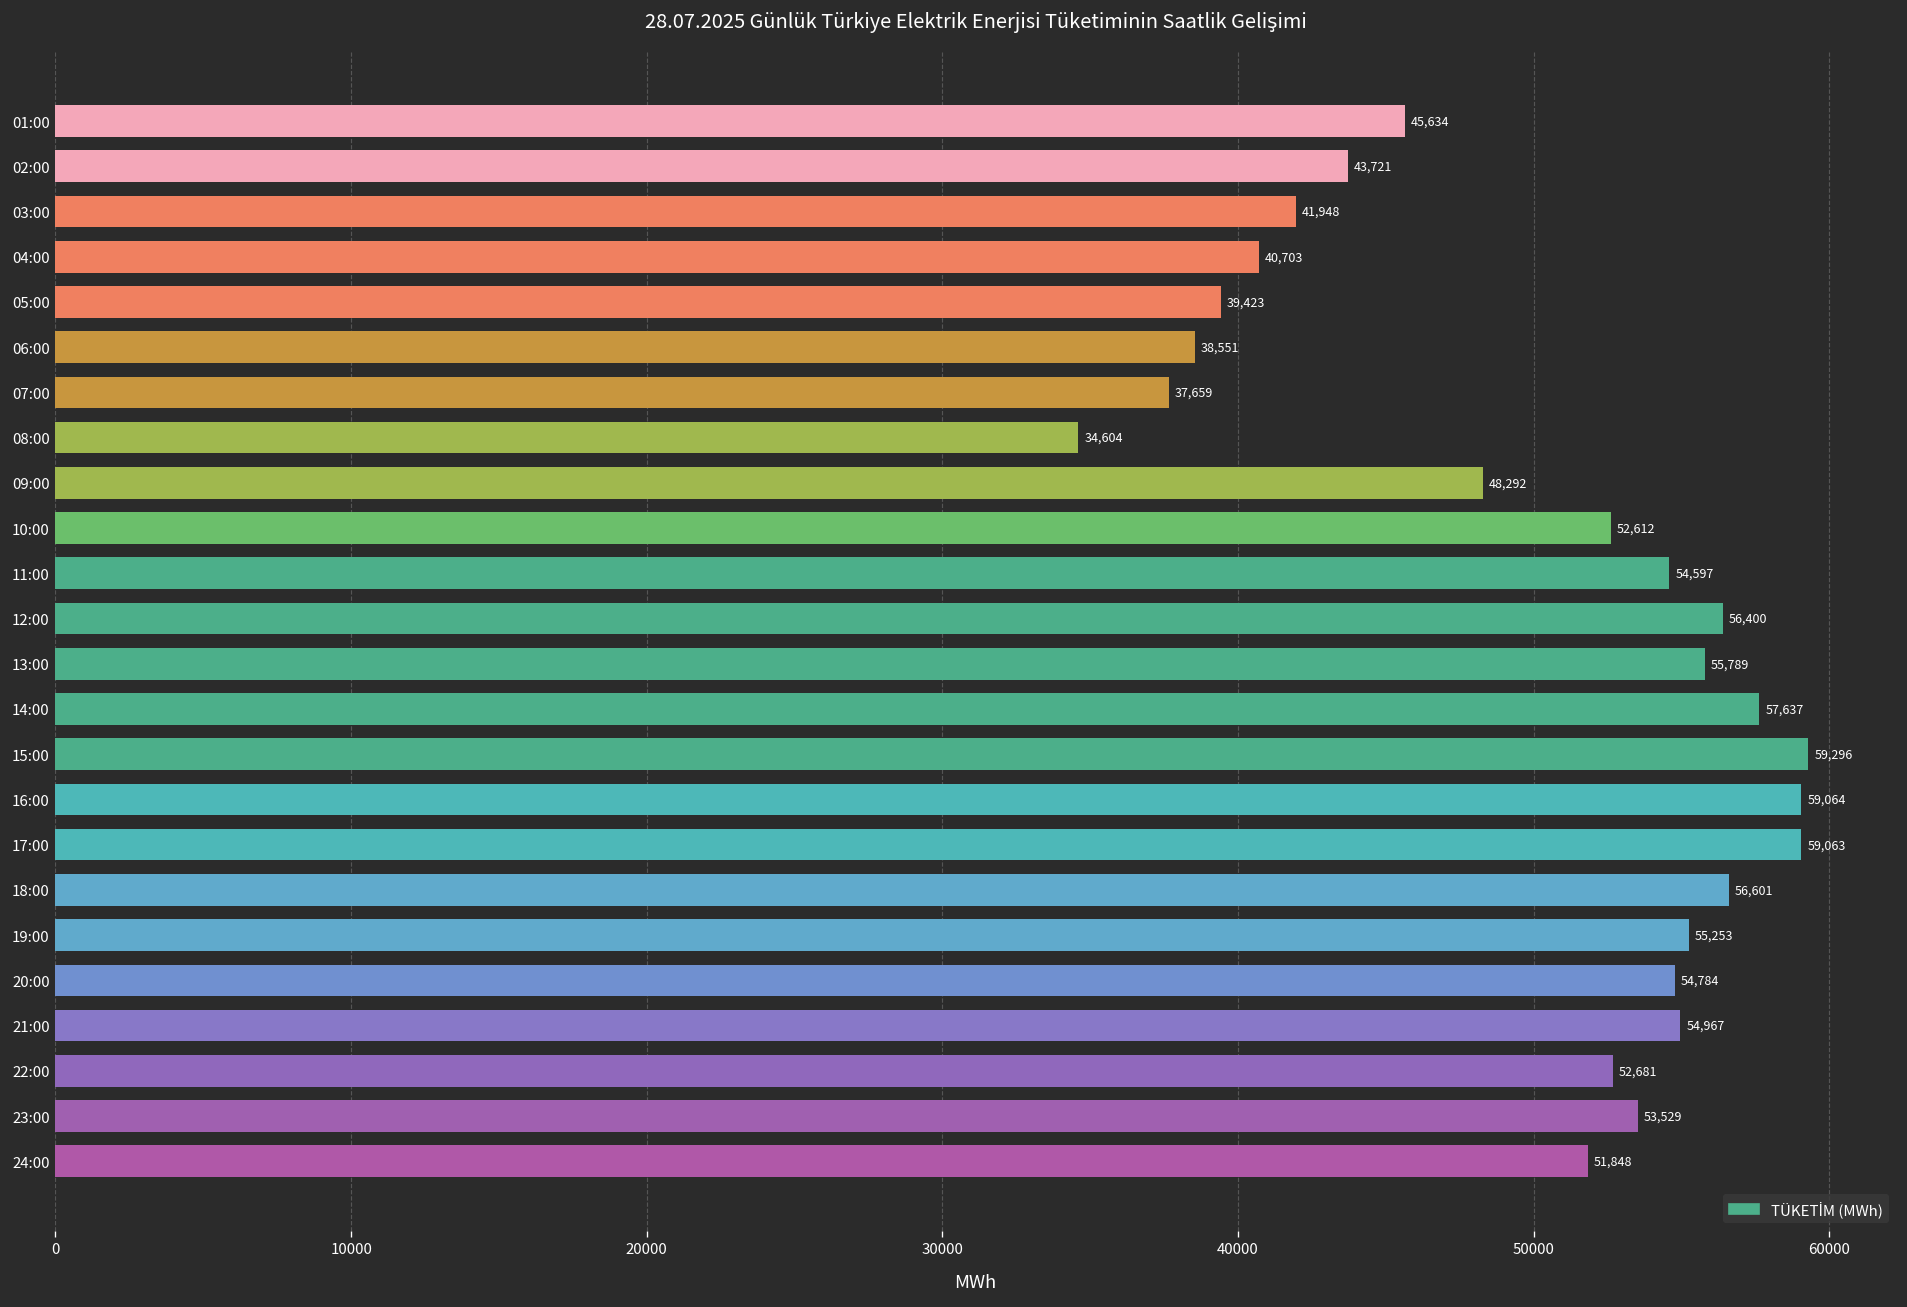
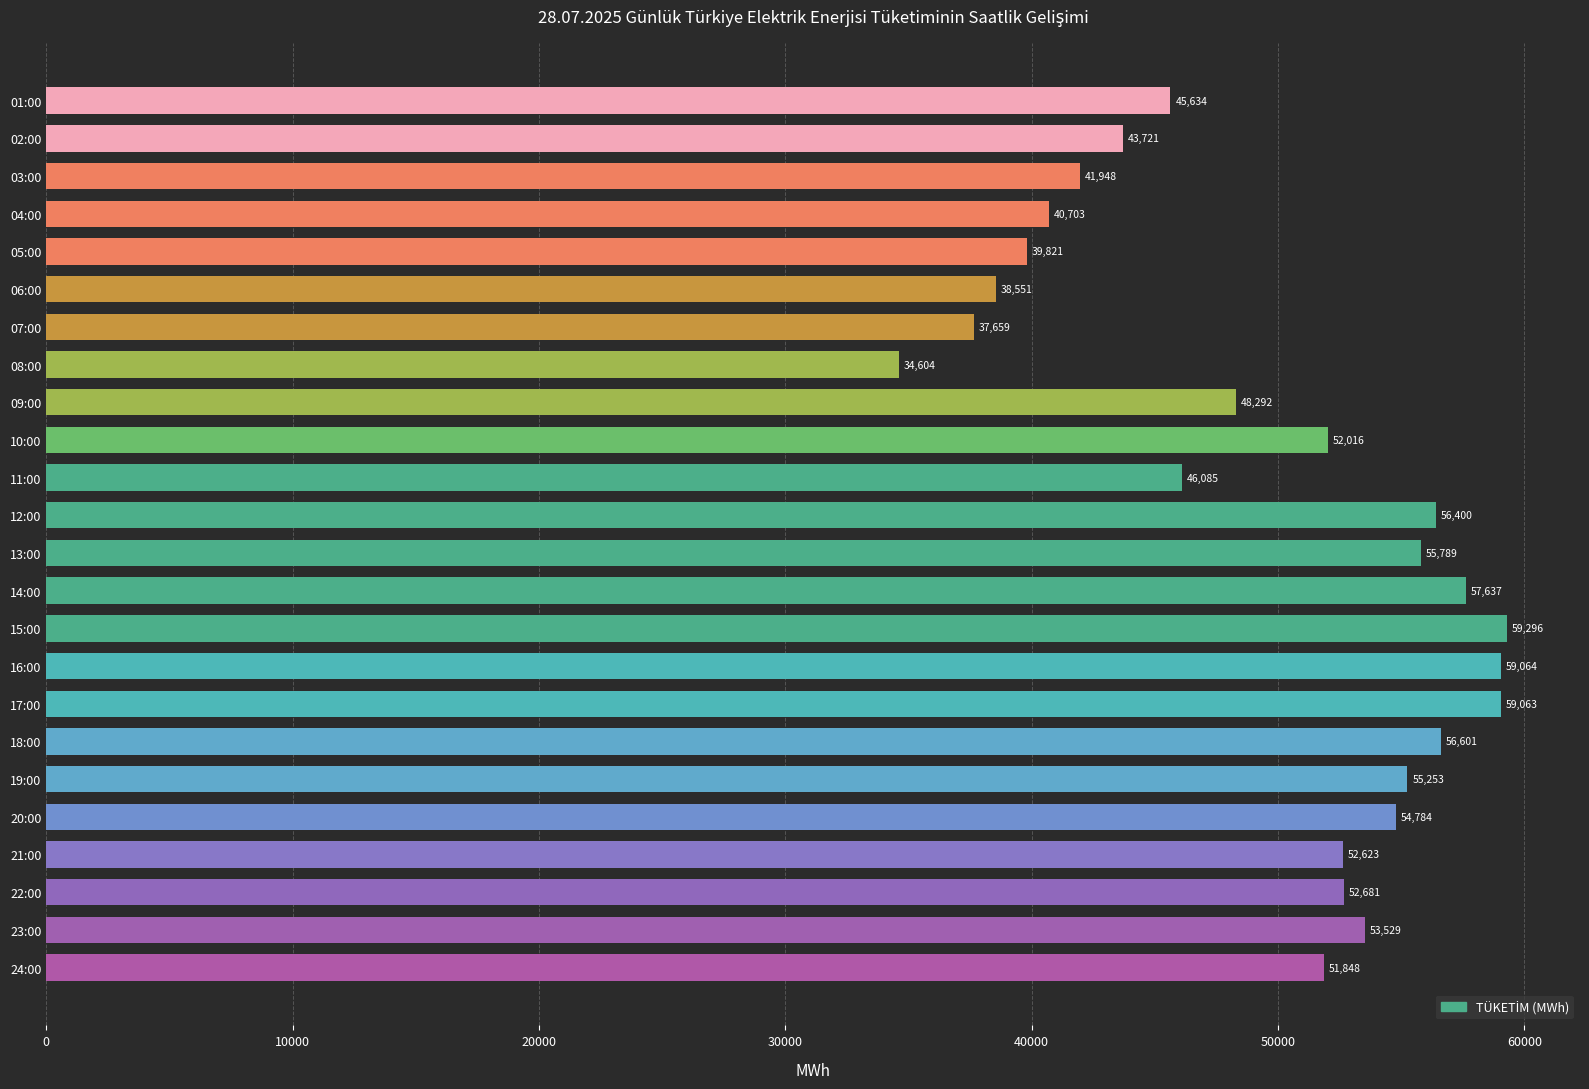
05:00: 39,423 -> 39,821
10:00: 52,612 -> 52,016
11:00: 54,597 -> 46,085
21:00: 54,967 -> 52,623
